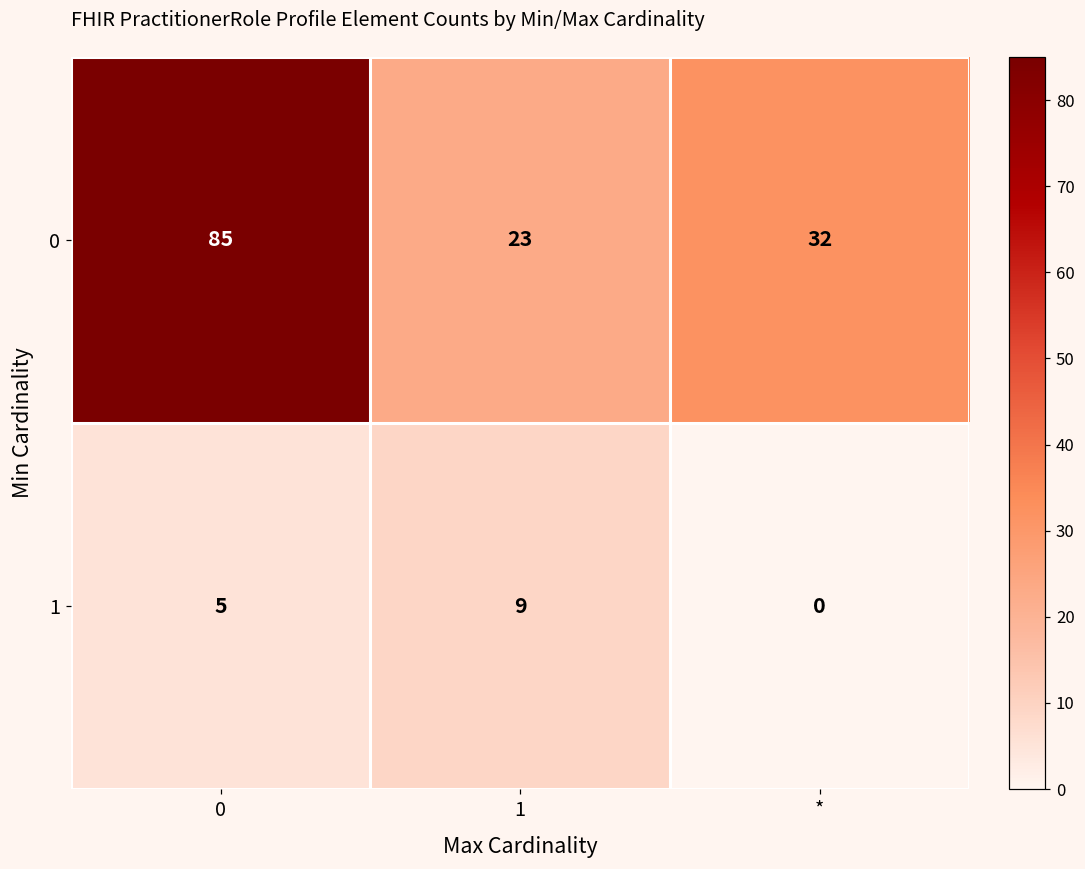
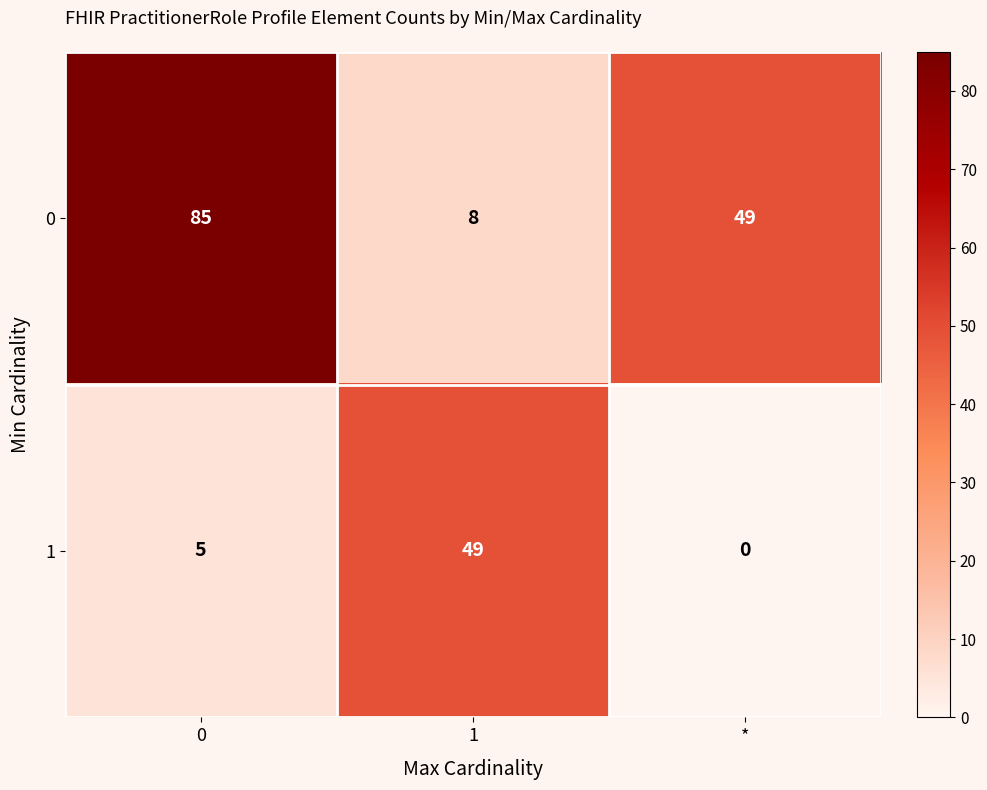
0, 1: 23 -> 8
0, *: 32 -> 49
1, 1: 9 -> 49
